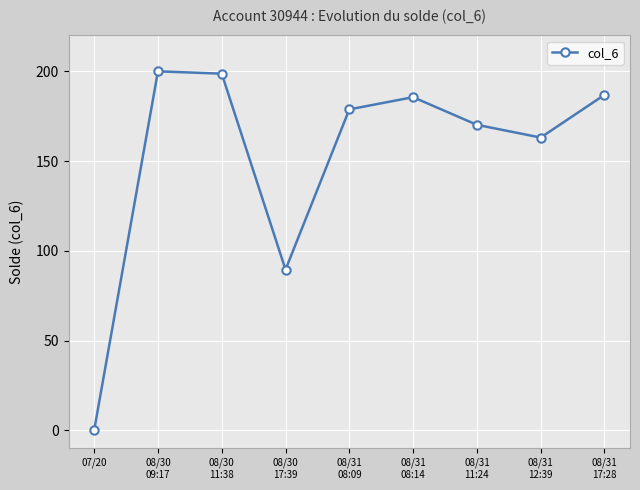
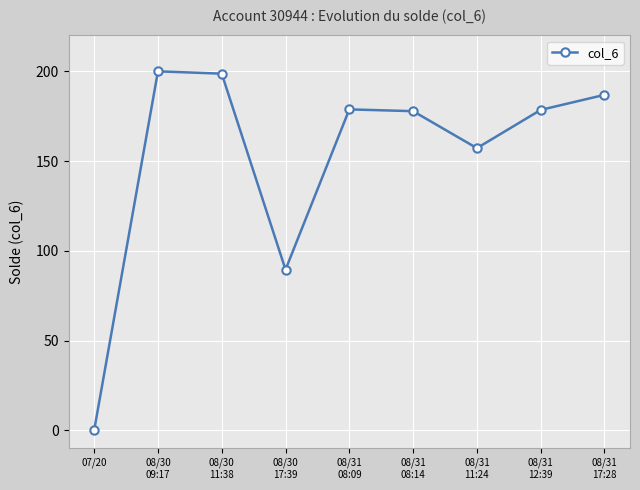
08/31 08:14: 186 -> 178
08/31 11:24: 170 -> 157
08/31 12:39: 163 -> 179
